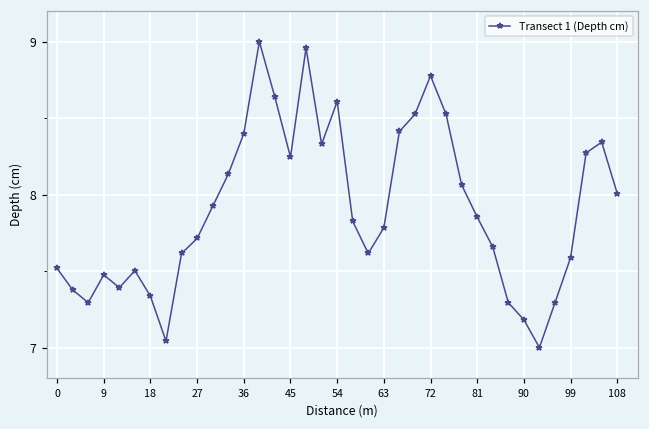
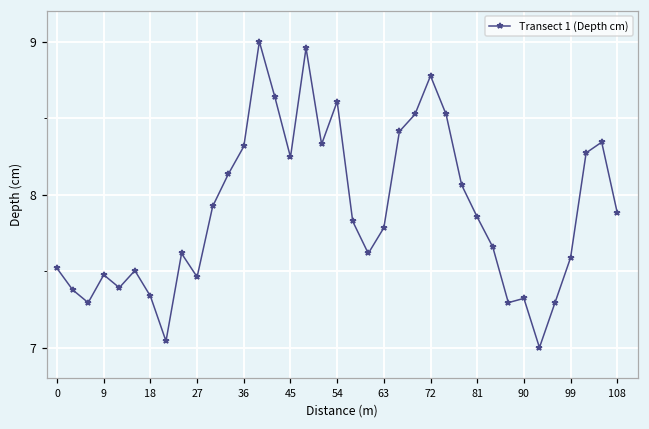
27: 7.71 -> 7.46
36: 8.40 -> 8.31
90: 7.18 -> 7.32
108: 8.01 -> 7.88
